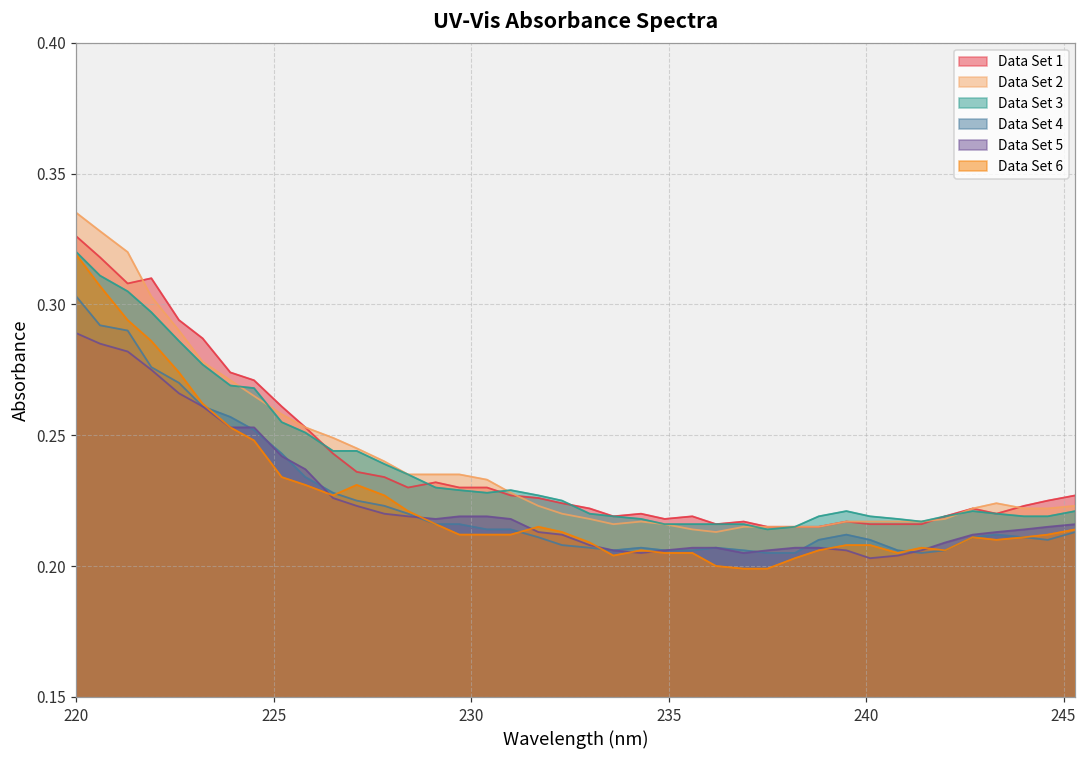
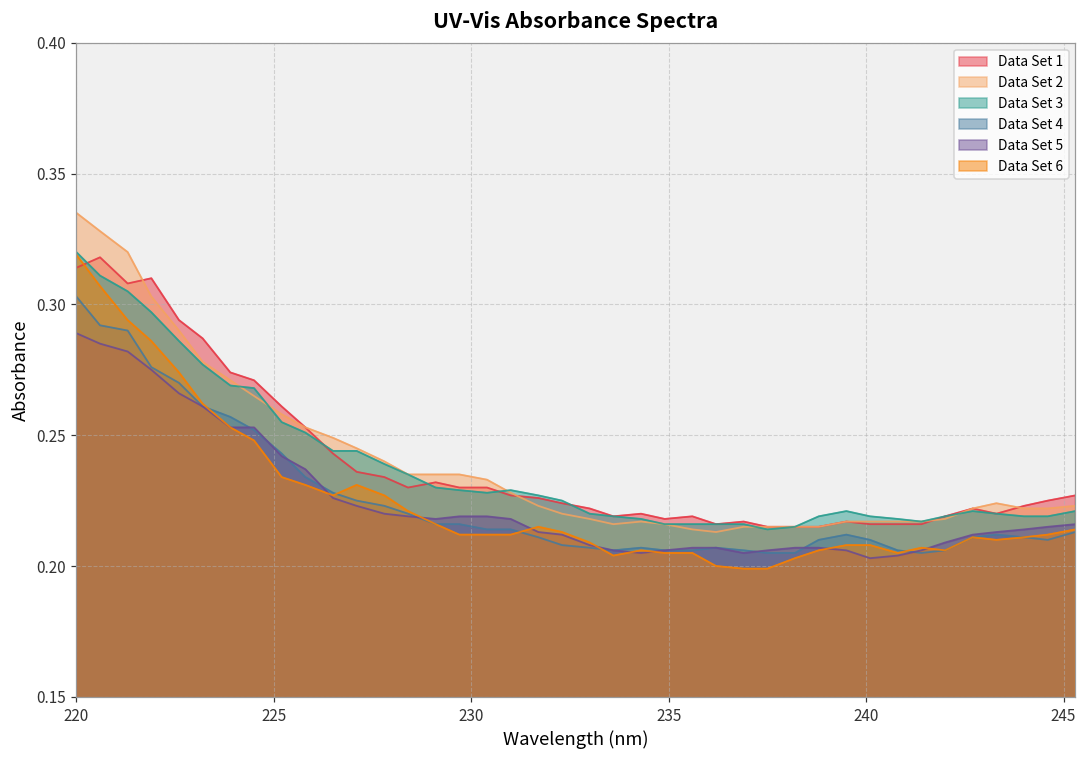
Data Set 1, 220: 0.326 -> 0.314
